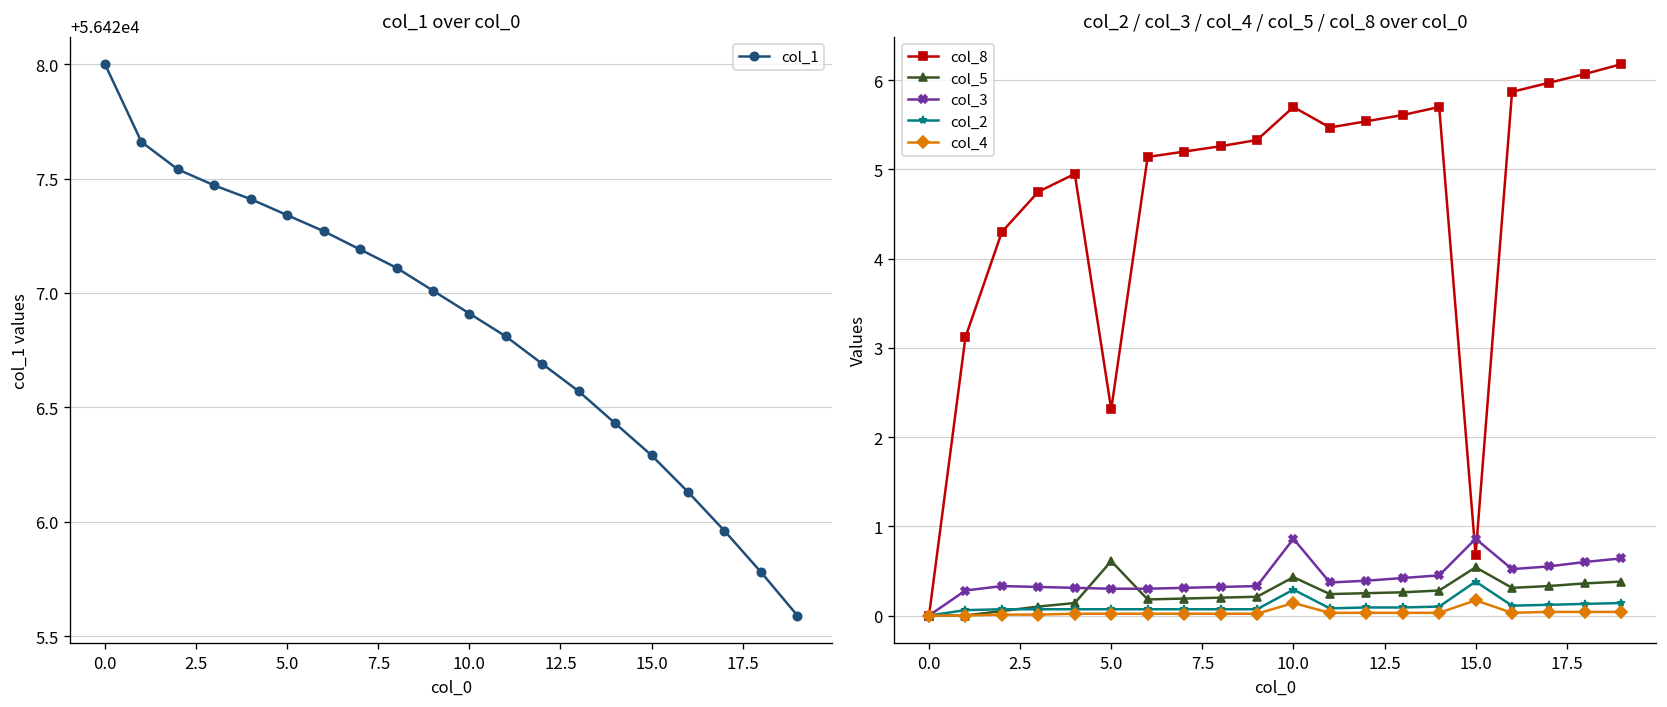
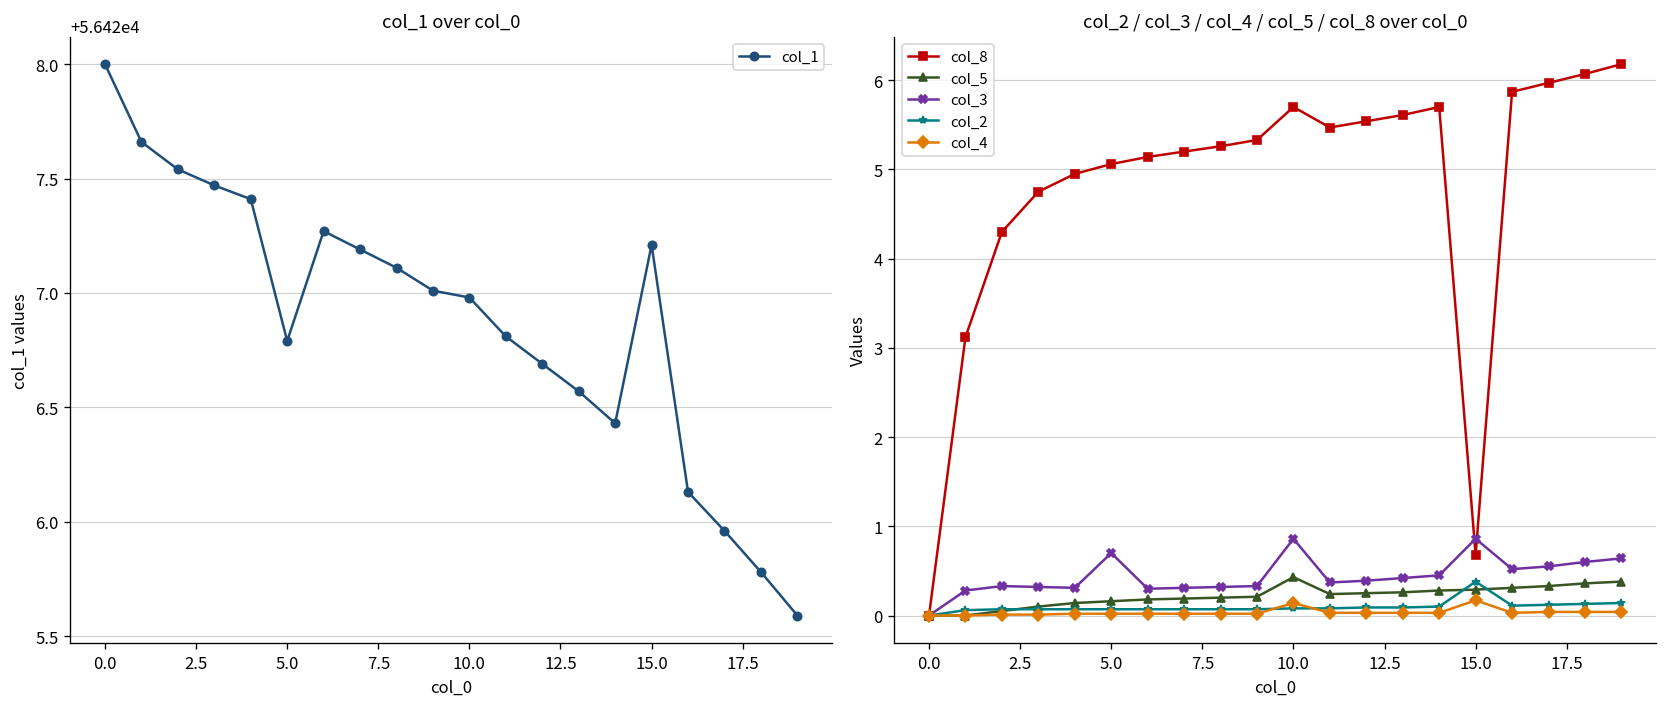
col_1 over col_0, 5.0: 56427.34 -> 56426.79
col_1 over col_0, 10.0: 56426.91 -> 56426.98
col_1 over col_0, 15.0: 56426.29 -> 56427.21
col_2 / col_3 / col_4 / col_5 / col_8 over col_0, col_8, 5.0: 2.3 -> 5.1
col_2 / col_3 / col_4 / col_5 / col_8 over col_0, col_5, 5.0: 0.6 -> 0.2
col_2 / col_3 / col_4 / col_5 / col_8 over col_0, col_3, 5.0: 0.3 -> 0.7
col_2 / col_3 / col_4 / col_5 / col_8 over col_0, col_2, 10.0: 0.3 -> 0.1
col_2 / col_3 / col_4 / col_5 / col_8 over col_0, col_5, 15.0: 0.5 -> 0.3
